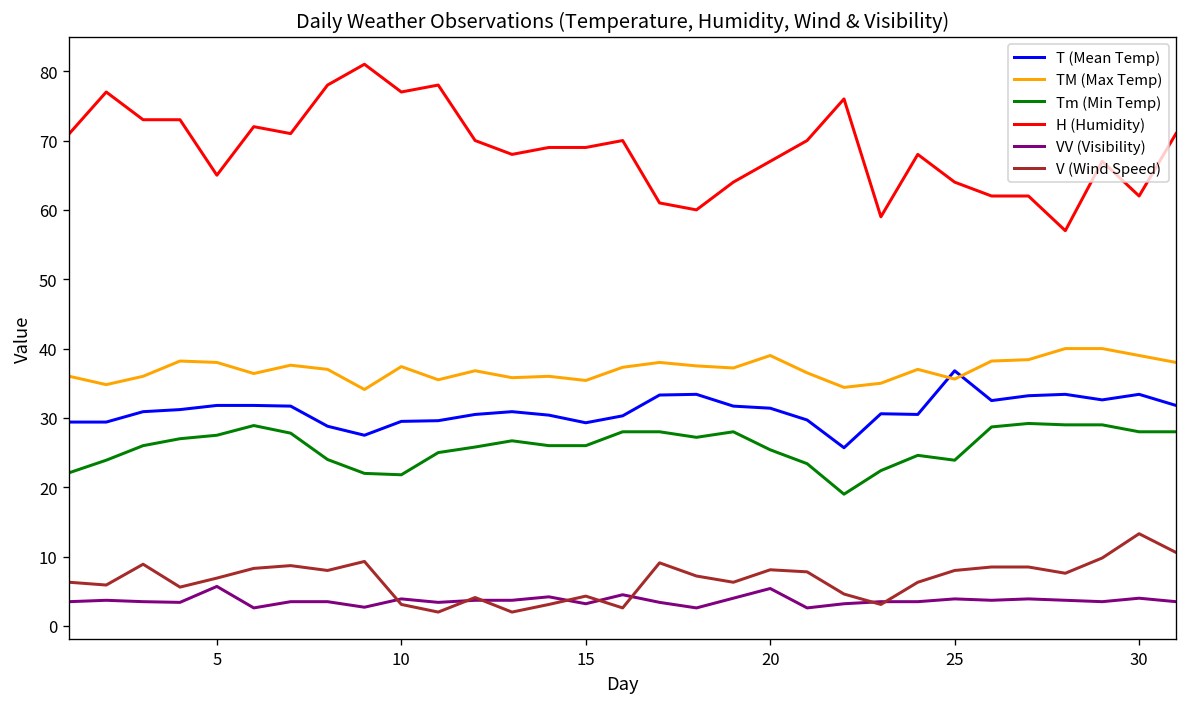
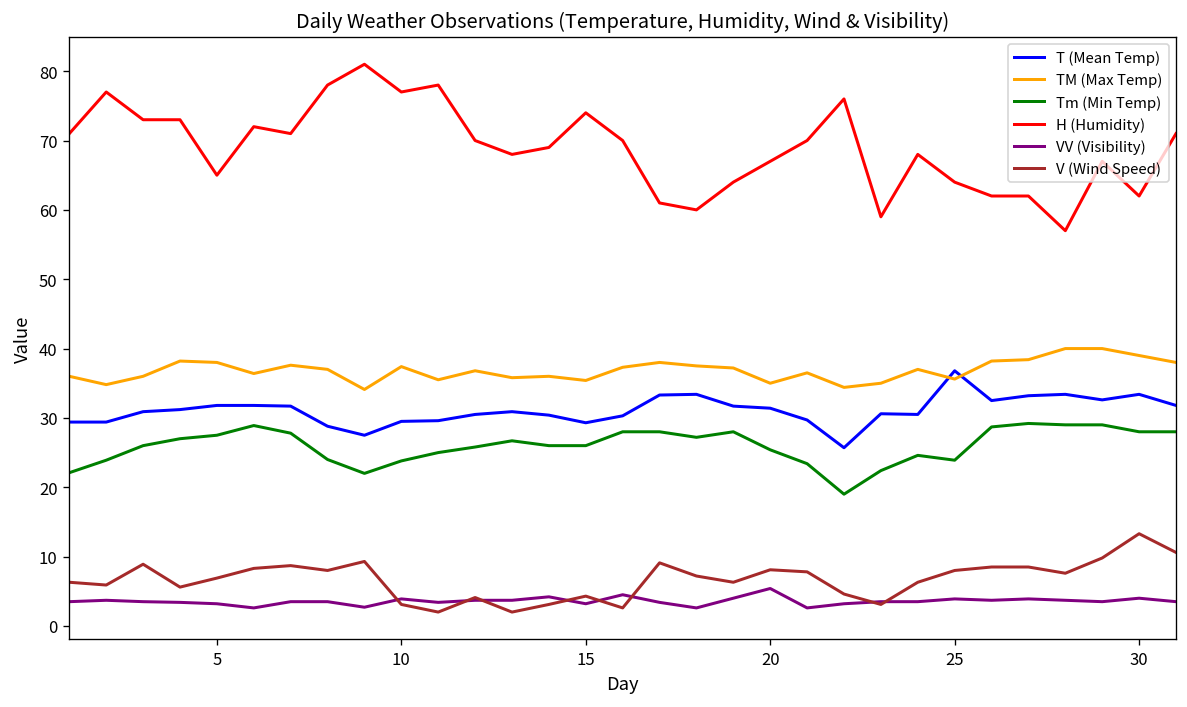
VV (Visibility), 5: 6 -> 3
Tm (Min Temp), 10: 22 -> 24
H (Humidity), 15: 69 -> 74
TM (Max Temp), 20: 39 -> 35
